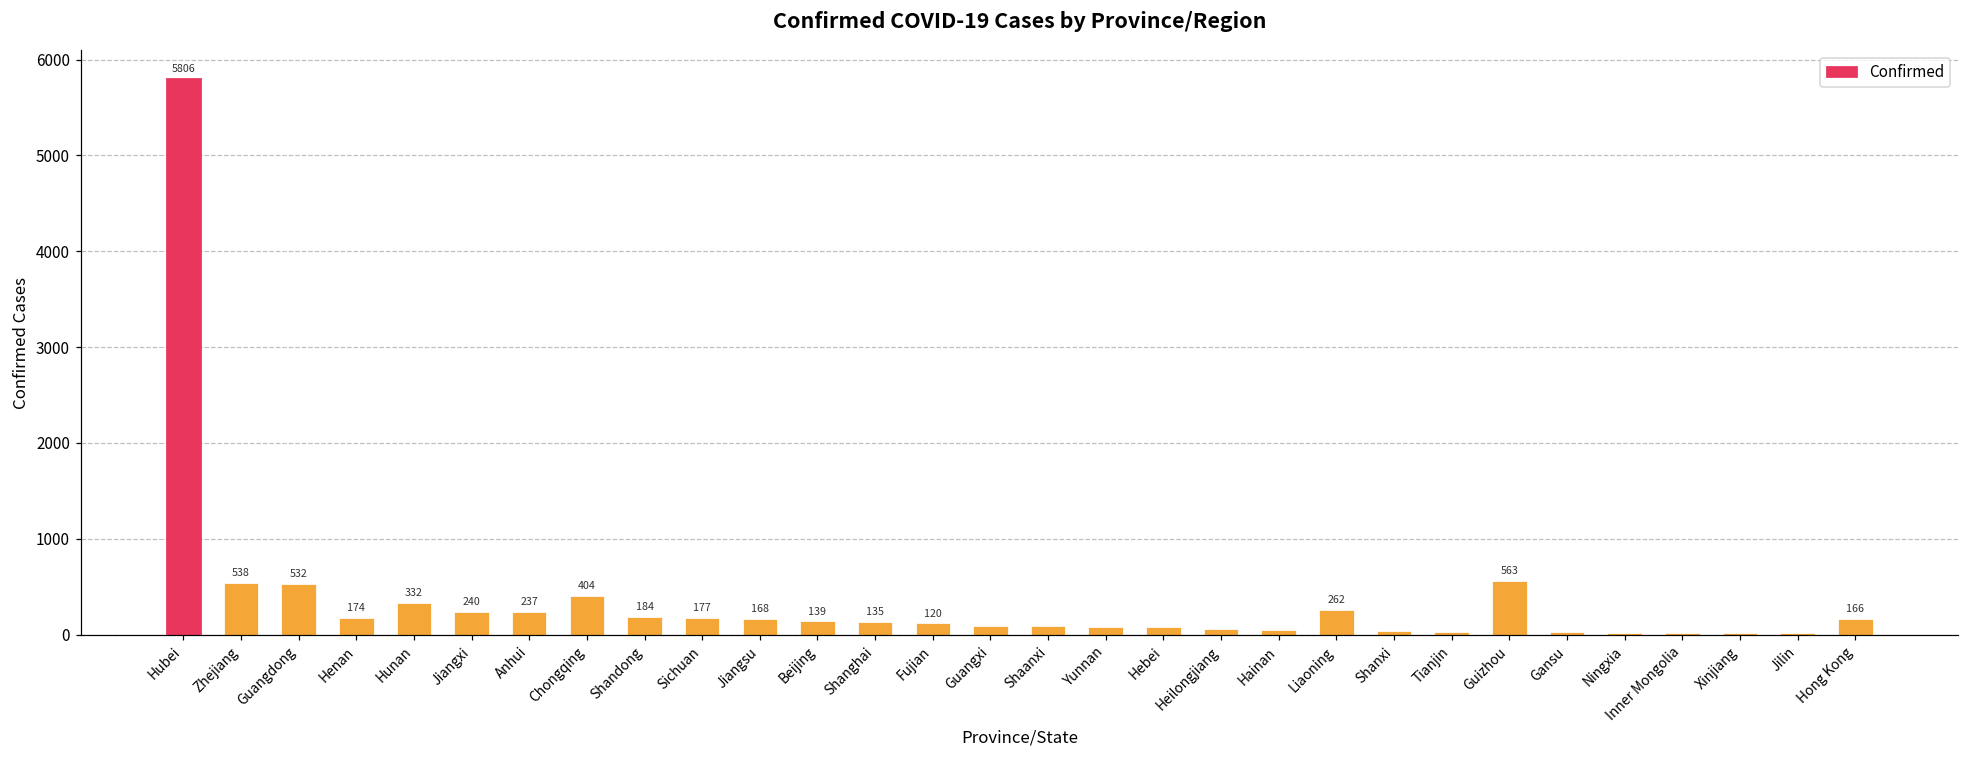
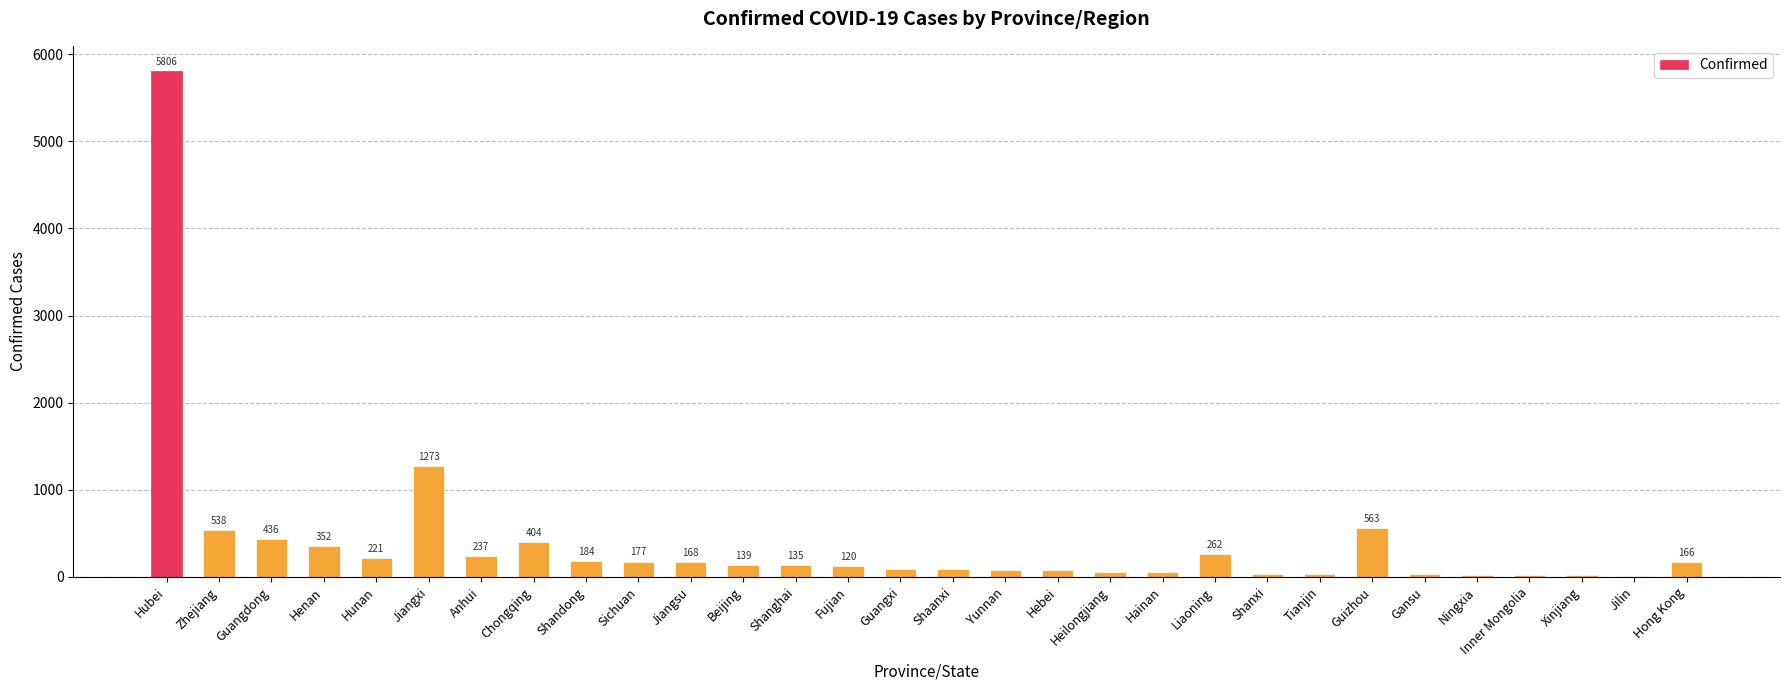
Guangdong: 532 -> 436
Henan: 174 -> 352
Hunan: 332 -> 221
Jiangxi: 240 -> 1273
